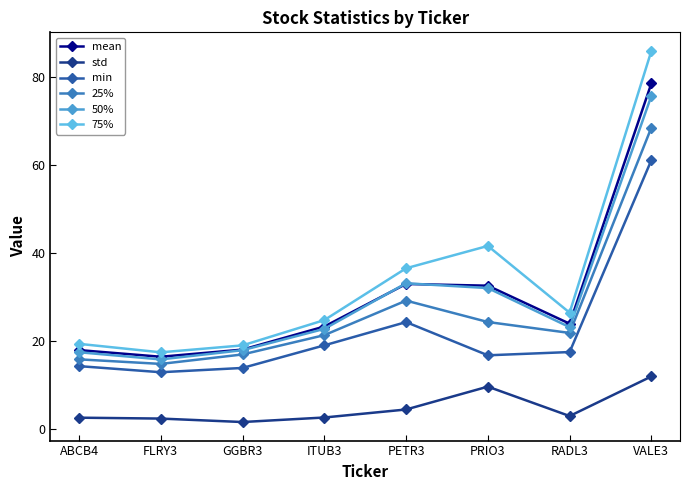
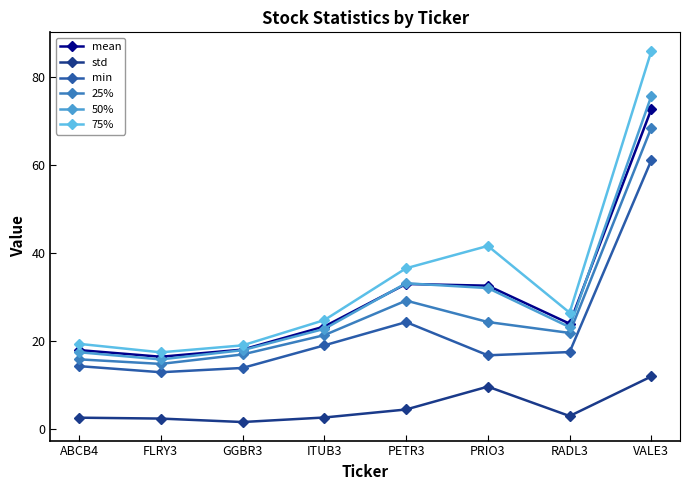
mean, VALE3: 78 -> 73
